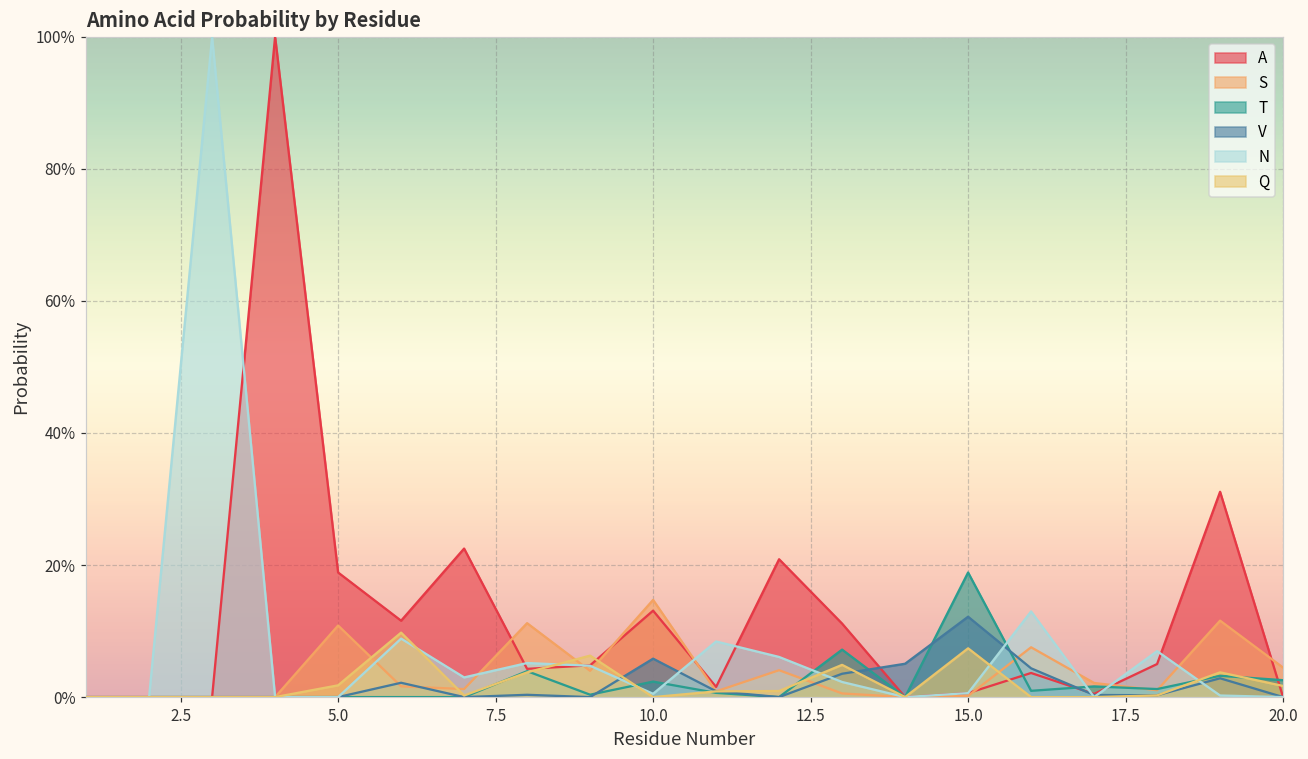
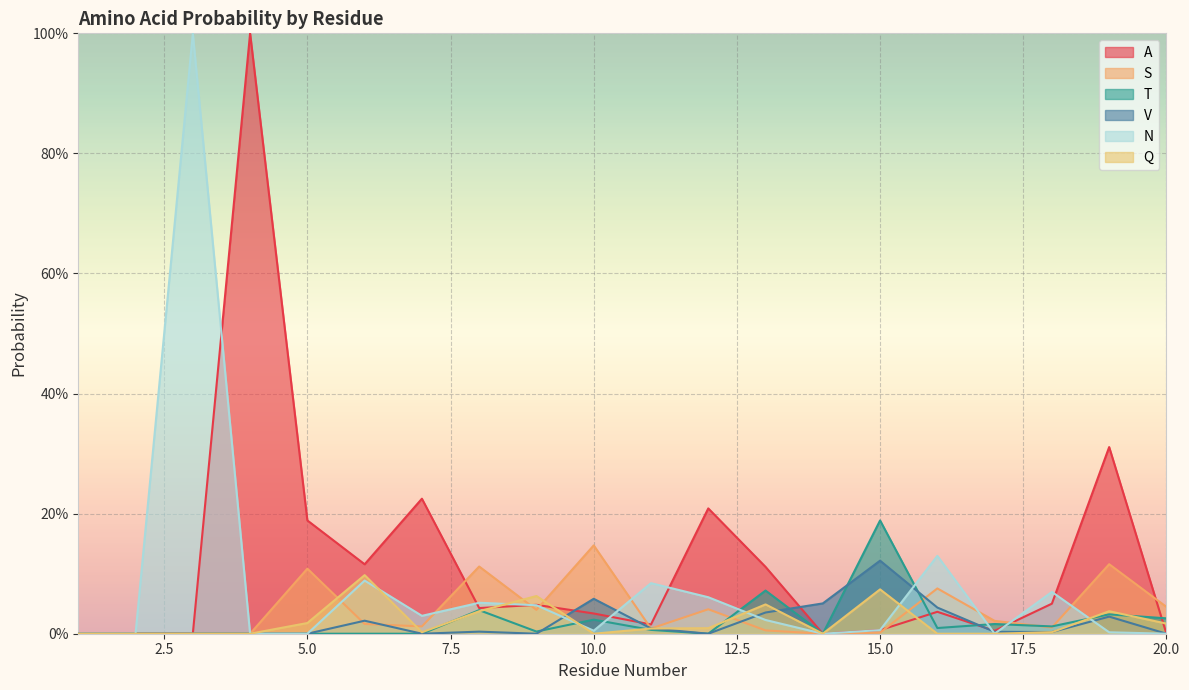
A, 10.0: 13% -> 3%
